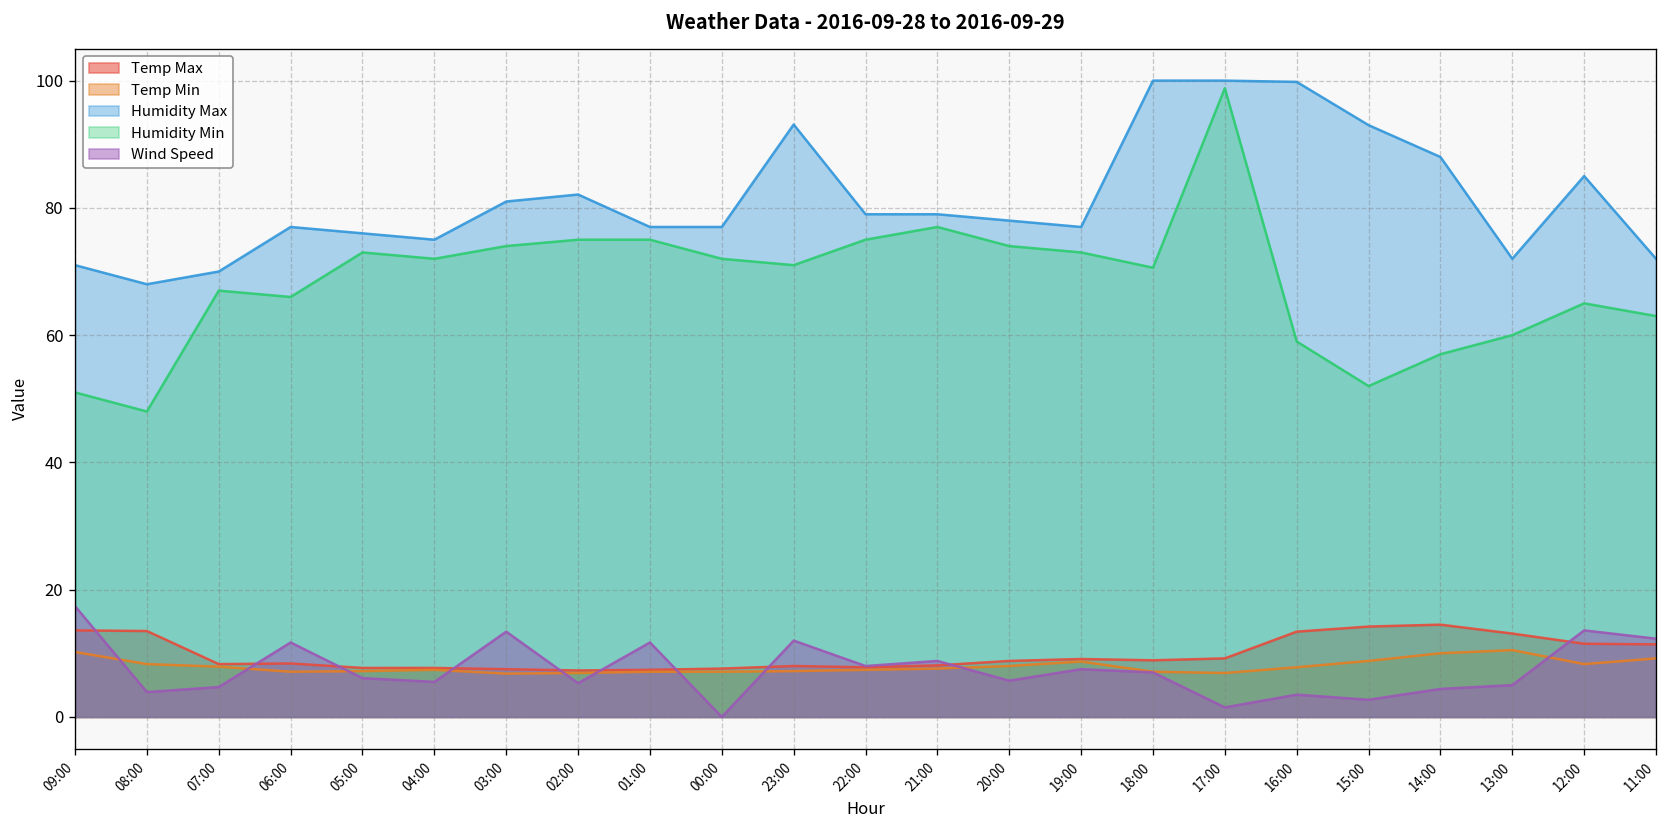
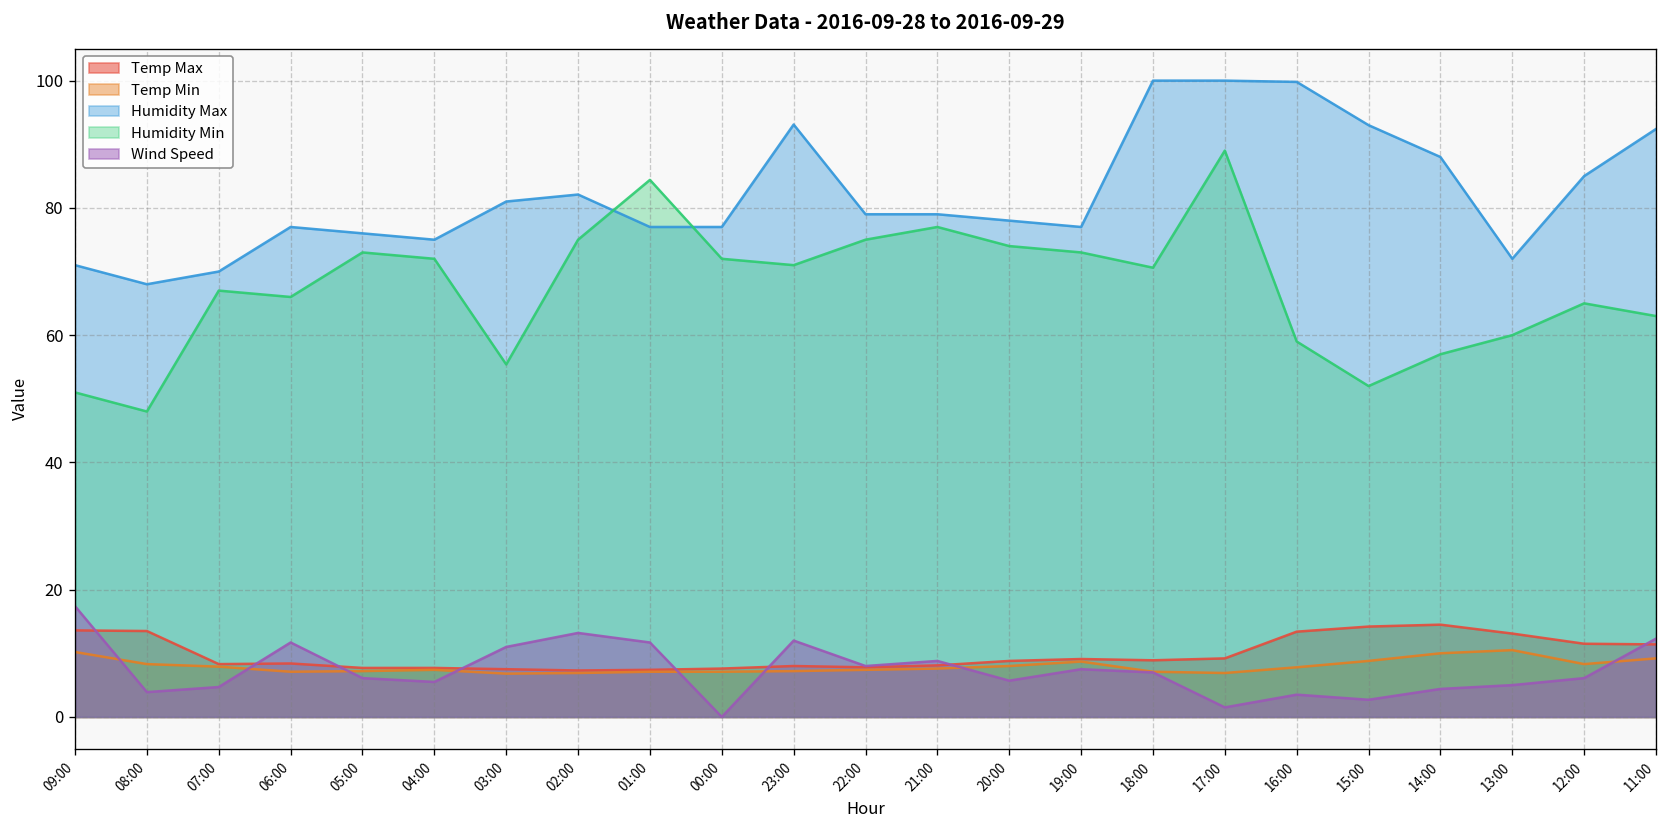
Humidity Min, 03:00: 74 -> 55
Wind Speed, 03:00: 13 -> 11
Wind Speed, 02:00: 5 -> 13
Humidity Min, 01:00: 75 -> 84
Humidity Min, 17:00: 99 -> 89
Wind Speed, 12:00: 14 -> 6
Humidity Max, 11:00: 72 -> 92
